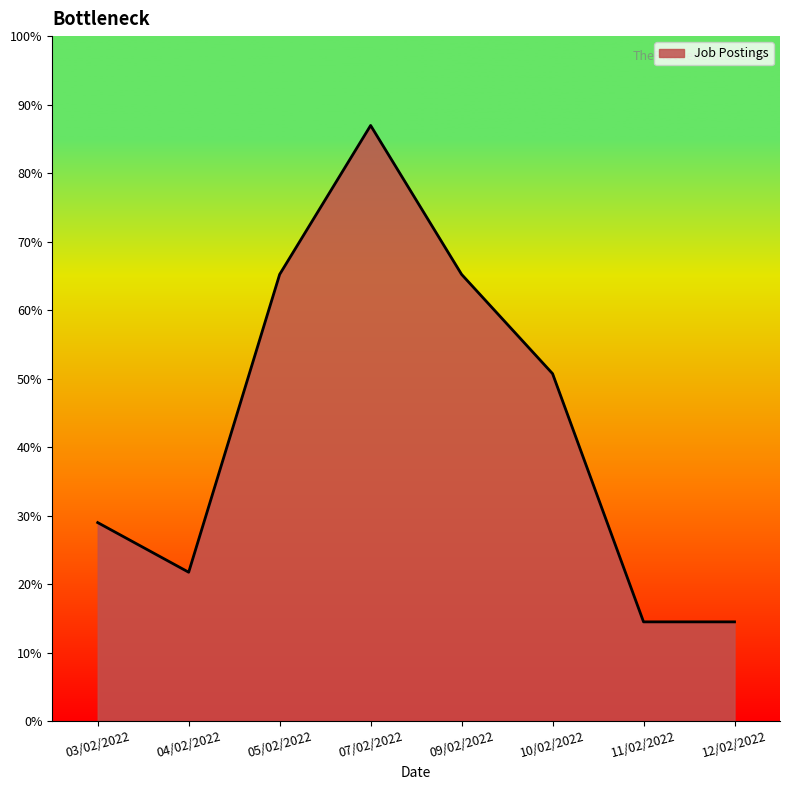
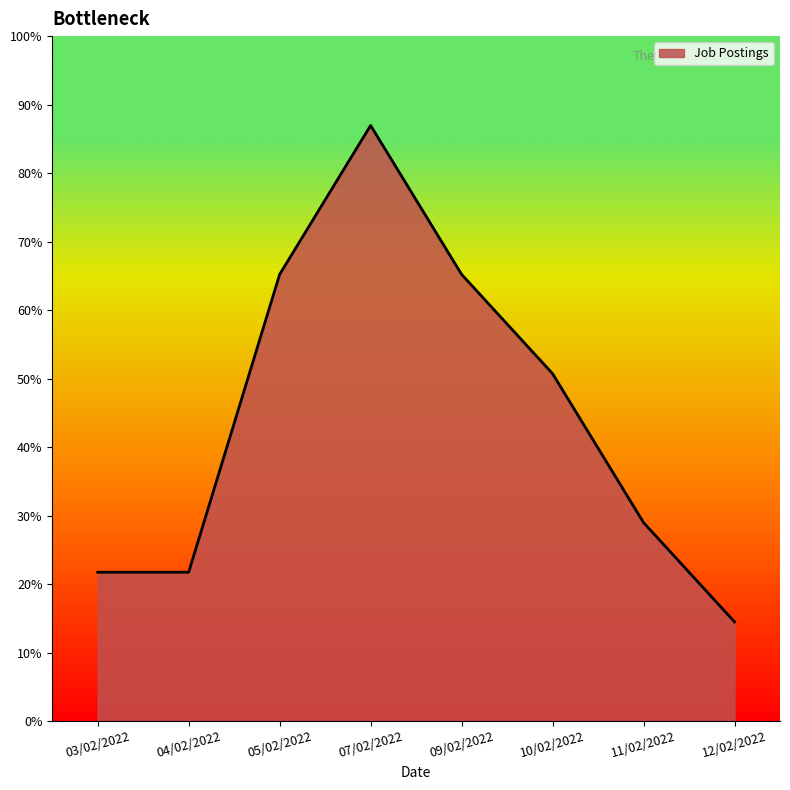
03/02/2022: 29% -> 22%
11/02/2022: 14% -> 29%
